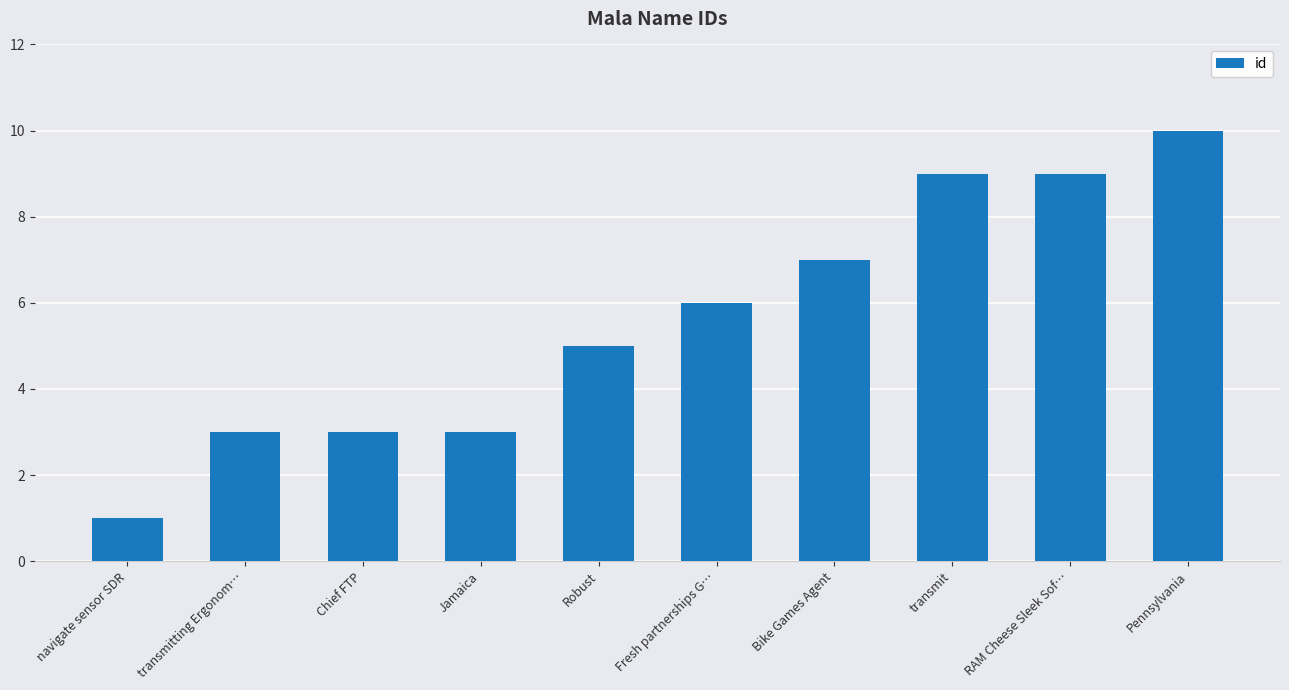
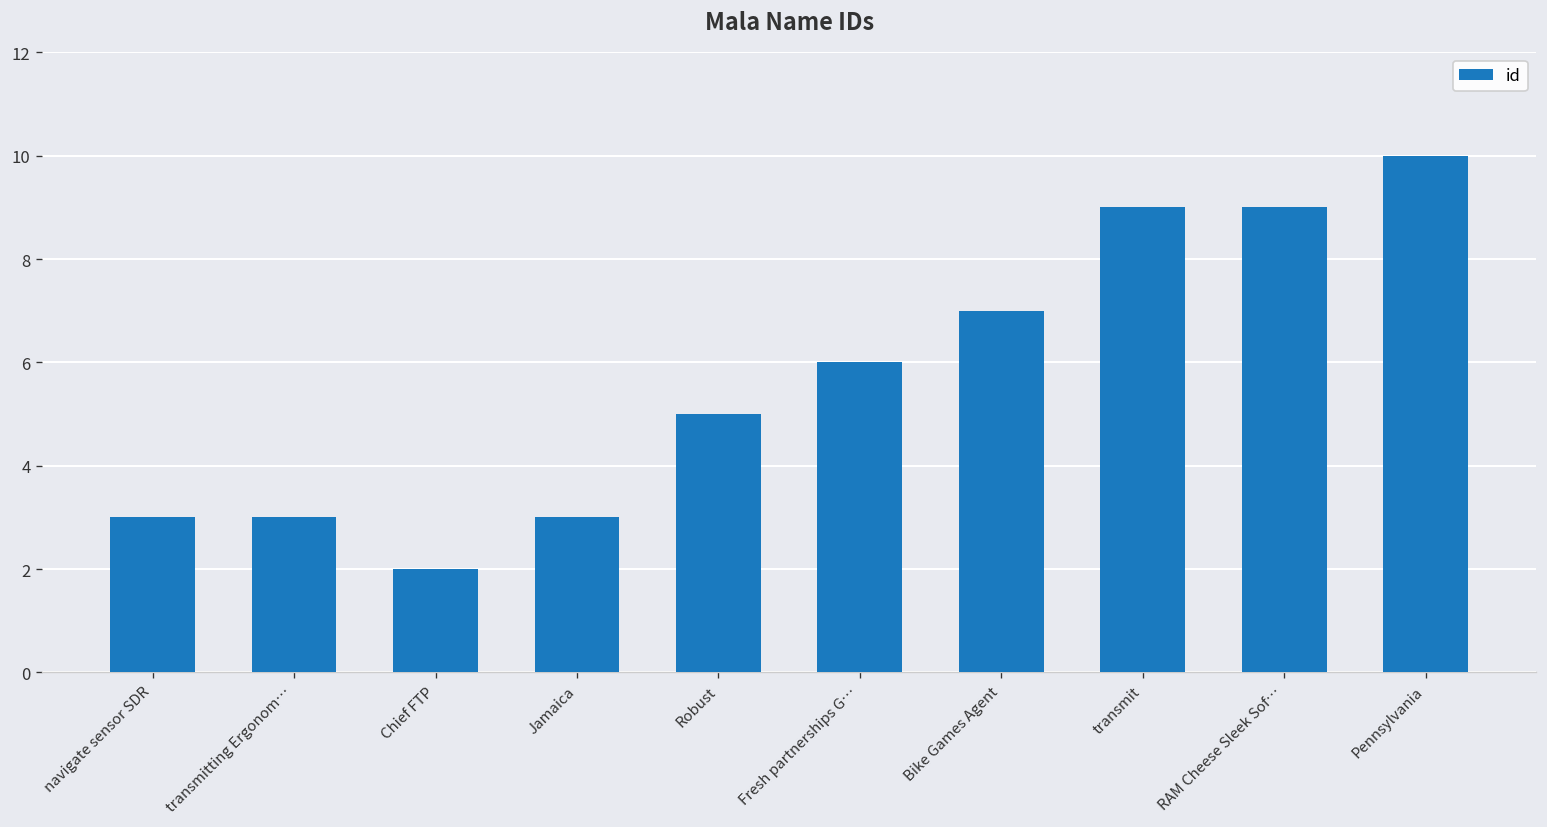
navigate sensor SDR: 1 -> 3
Chief FTP: 3 -> 2
